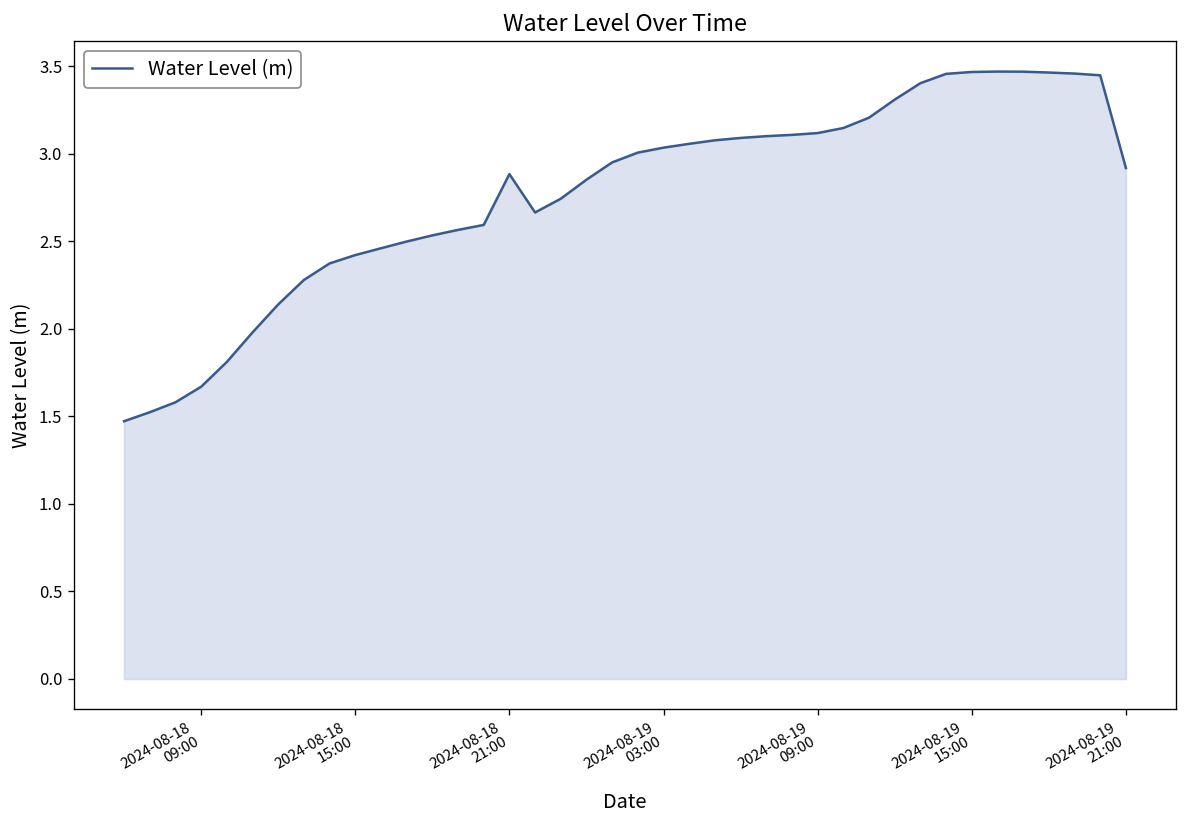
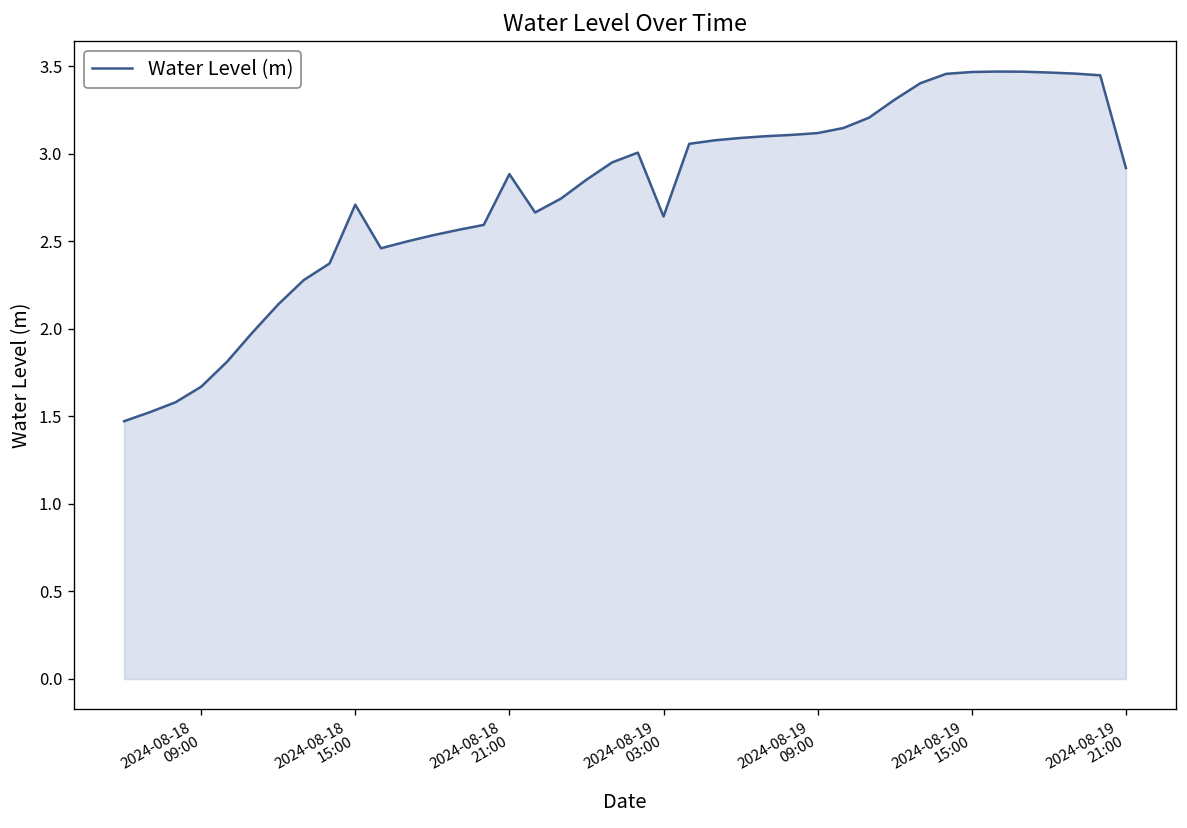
2024-08-18 15:00: 2.42 -> 2.71
2024-08-19 03:00: 3.03 -> 2.64
